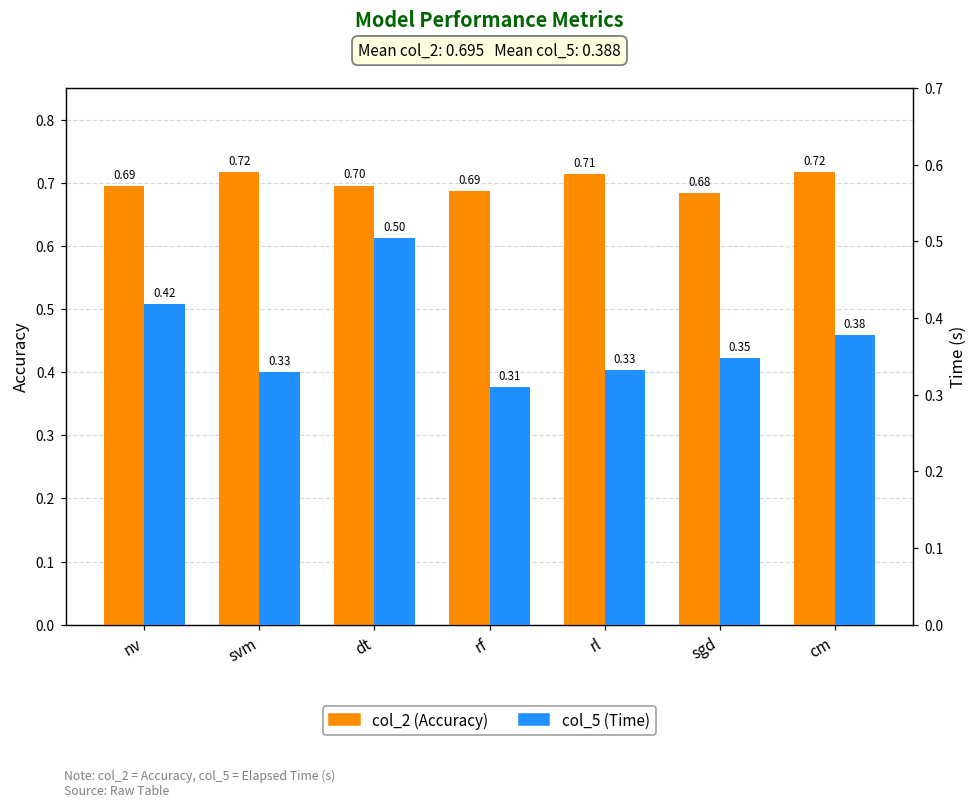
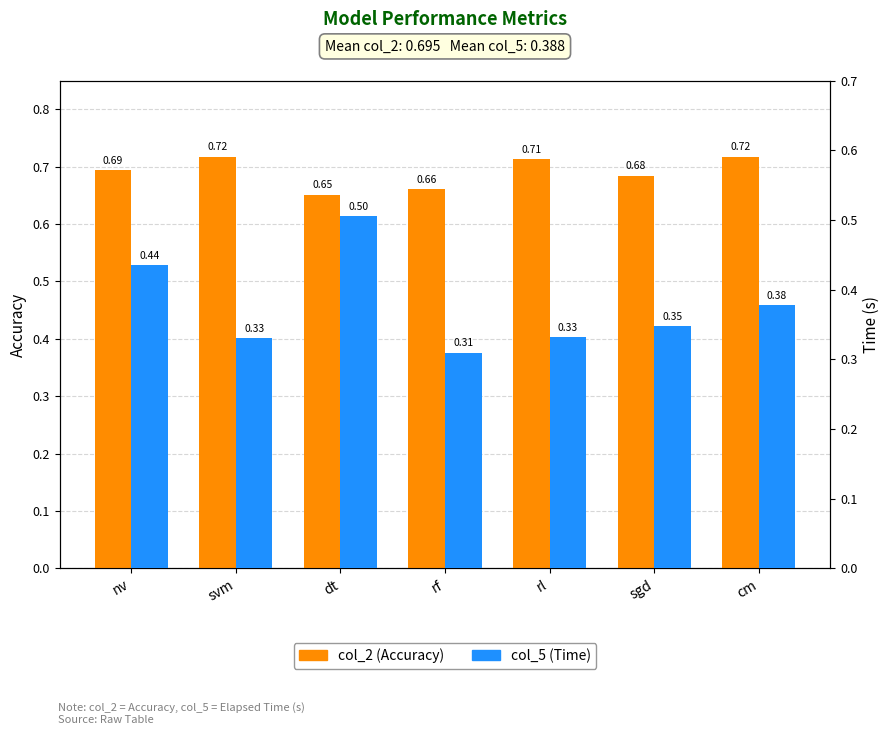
col_2 (Accuracy), dt: 0.70 -> 0.65
col_2 (Accuracy), rf: 0.69 -> 0.66
col_5 (Time), nv: 0.42 -> 0.44
